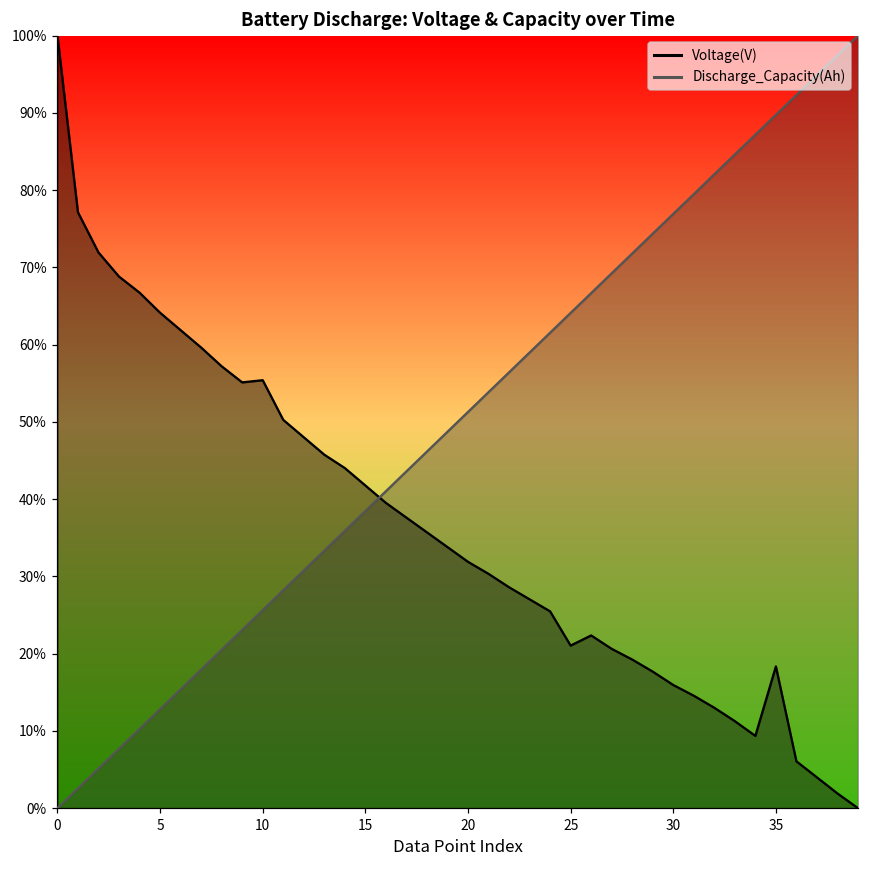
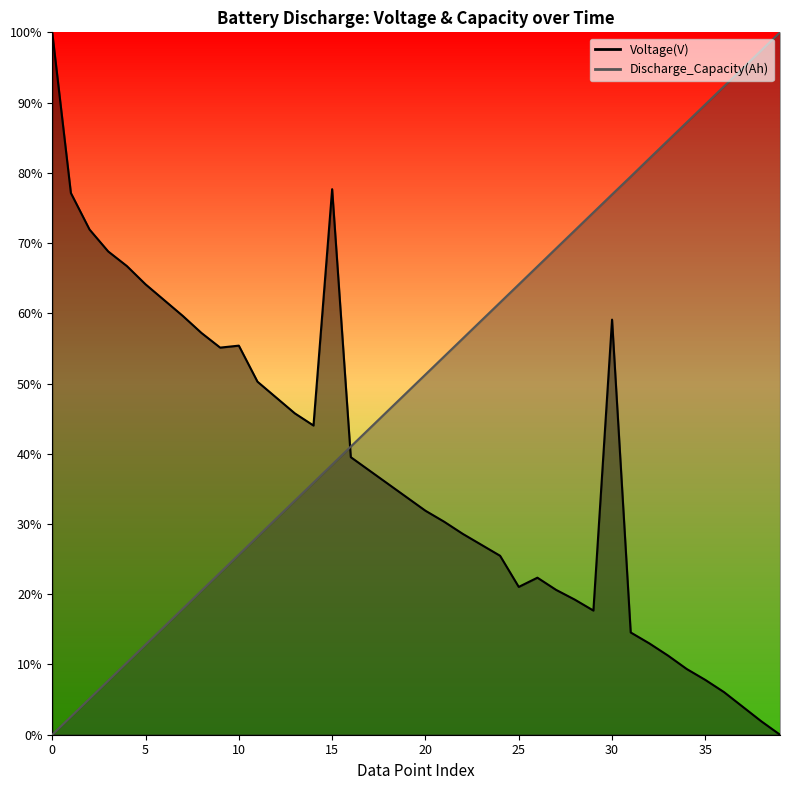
Voltage(V), 15: 42% -> 78%
Voltage(V), 30: 16% -> 59%
Voltage(V), 35: 18% -> 8%
